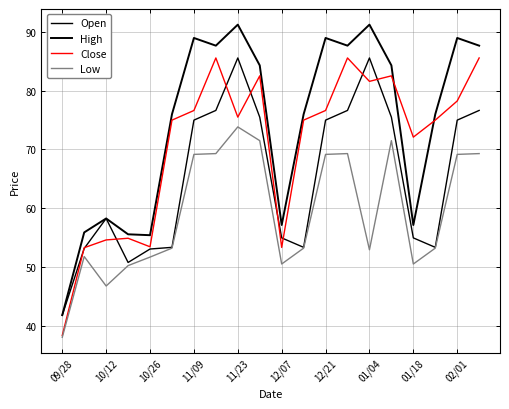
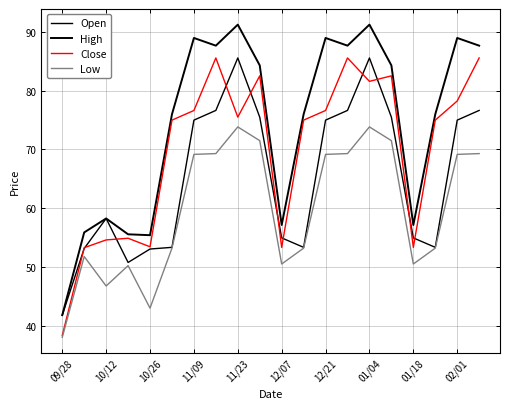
Low, 10/26: 52 -> 43
Low, 01/04: 53 -> 74
Close, 01/18: 72 -> 53
